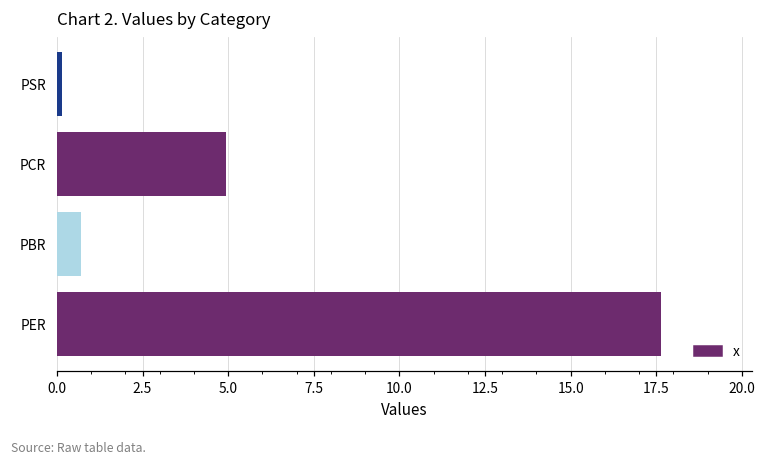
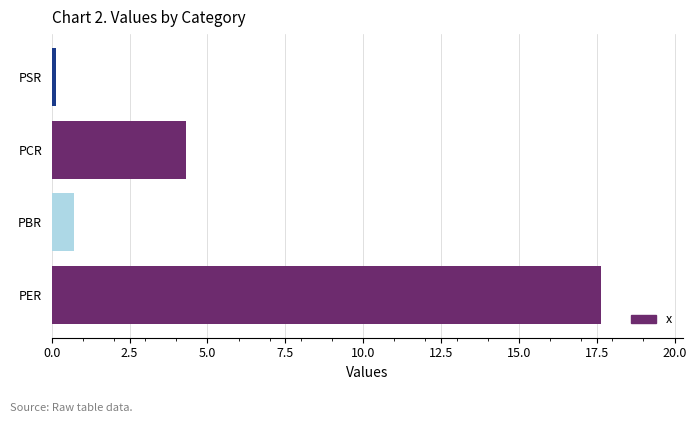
PCR: 4.9 -> 4.3
